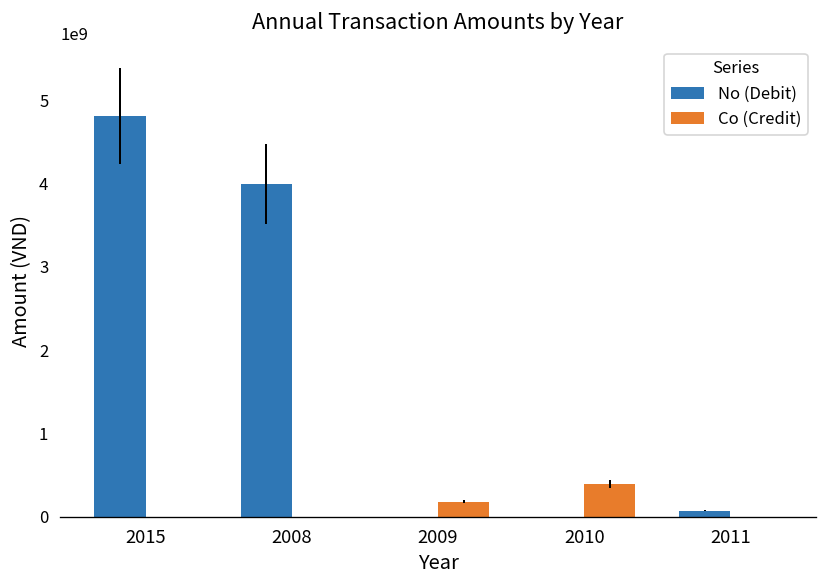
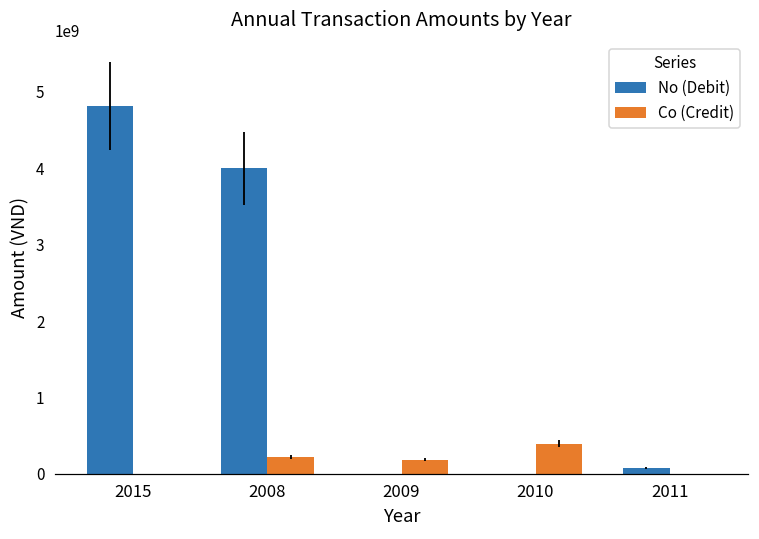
Co (Credit), 2008: 0 -> 200000000
